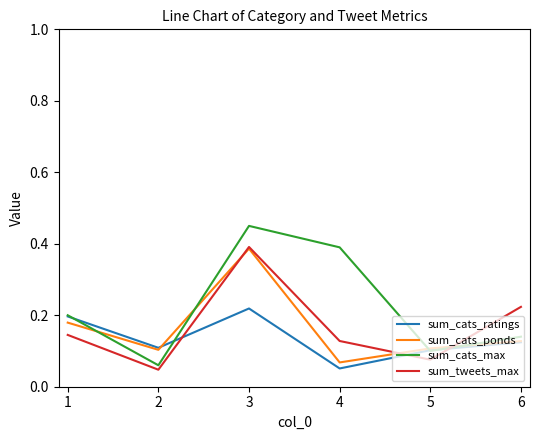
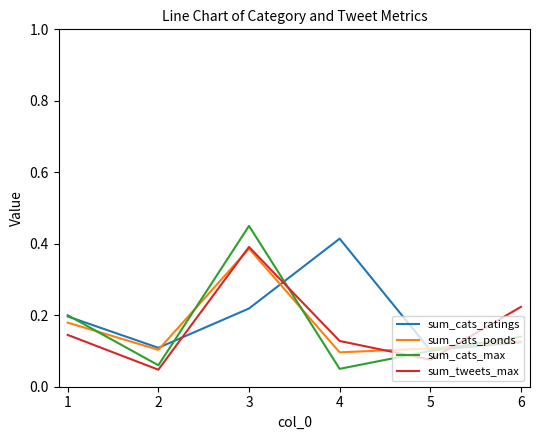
sum_cats_ratings, 4: 0.05 -> 0.41
sum_cats_ponds, 4: 0.07 -> 0.10
sum_cats_max, 4: 0.39 -> 0.05
